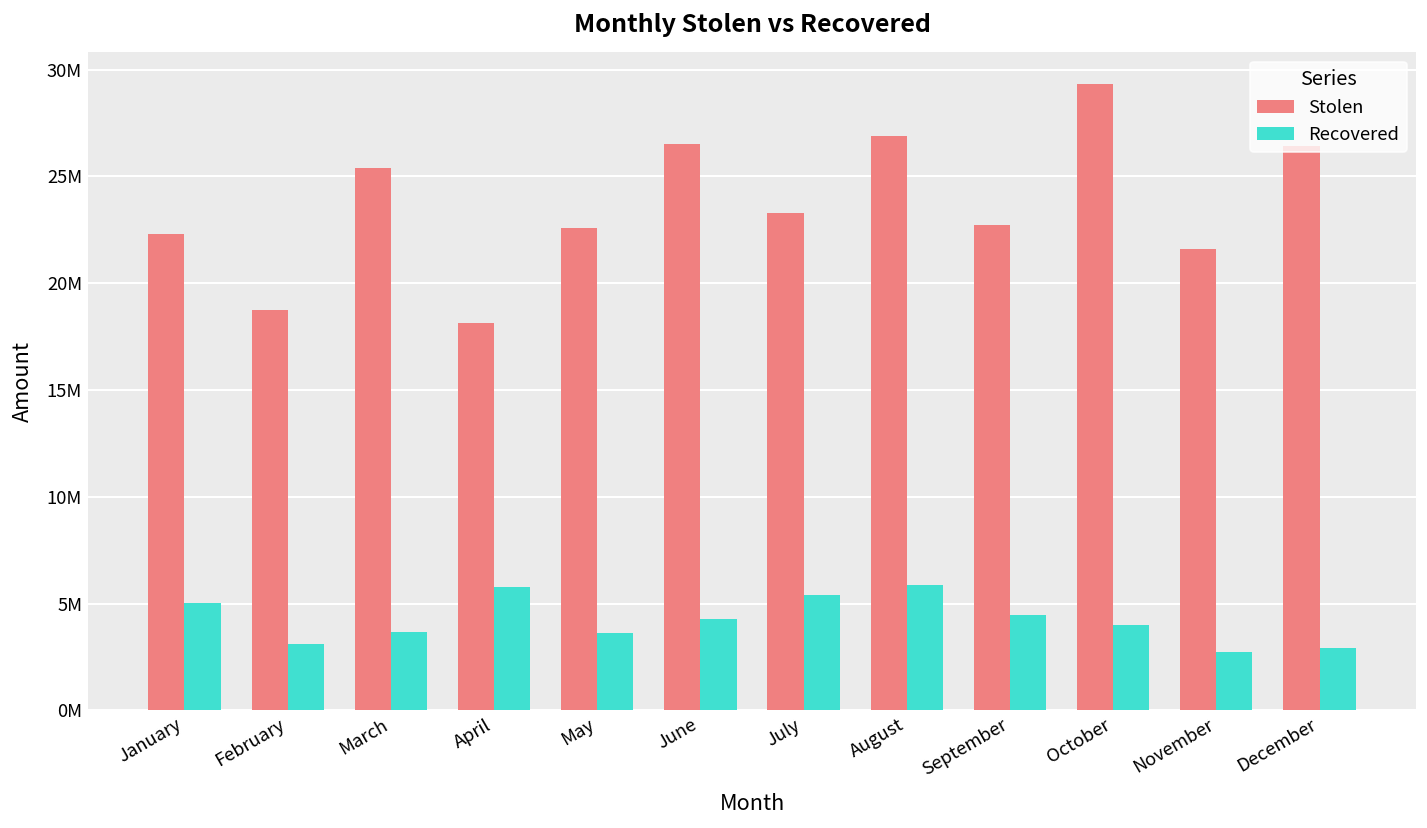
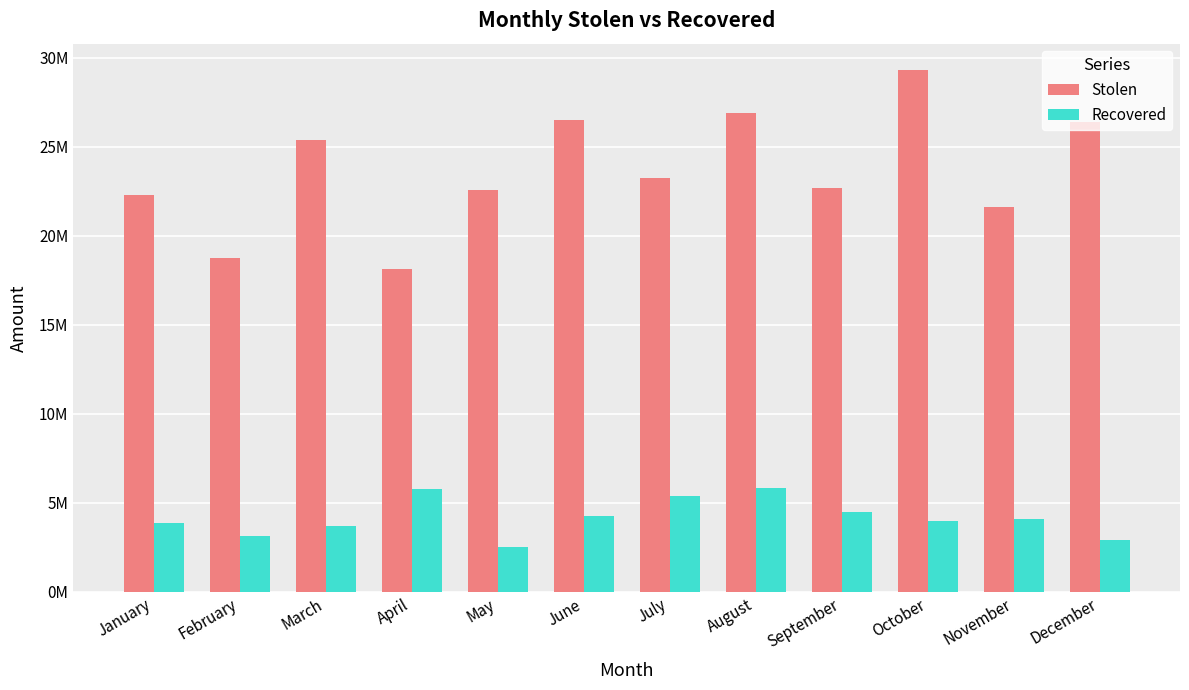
Recovered, January: 5000000 -> 3900000
Recovered, May: 3600000 -> 2500000
Recovered, November: 2700000 -> 4100000
